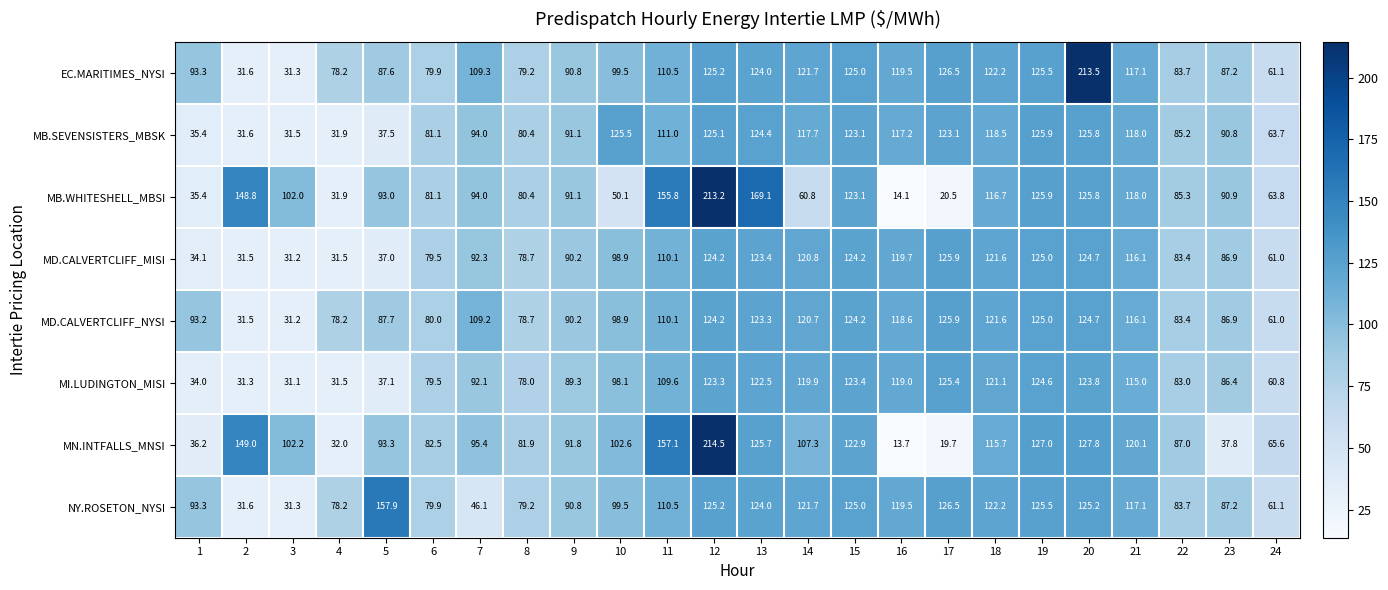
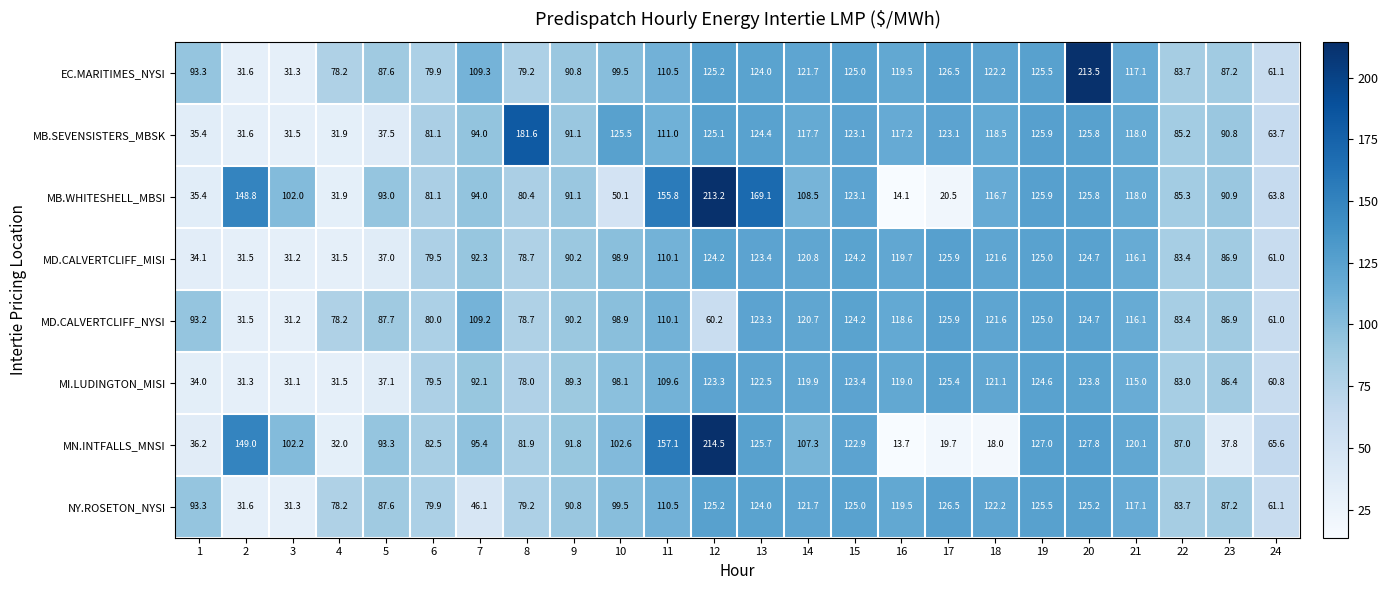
MB.SEVENSISTERS_MBSK, 8: 80.4 -> 181.6
MB.WHITESHELL_MBSI, 14: 60.8 -> 108.5
MD.CALVERTCLIFF_NYSI, 12: 124.2 -> 60.2
MN.INTFALLS_MNSI, 18: 115.7 -> 18.0
NY.ROSETON_NYSI, 5: 157.9 -> 87.6
